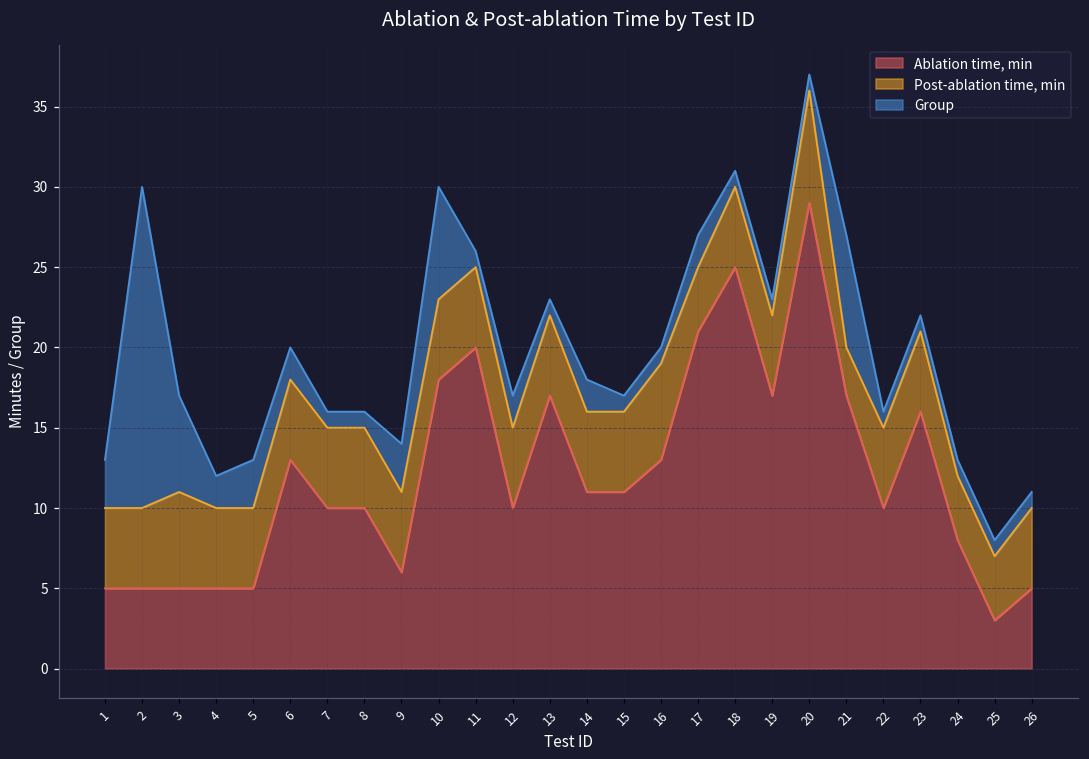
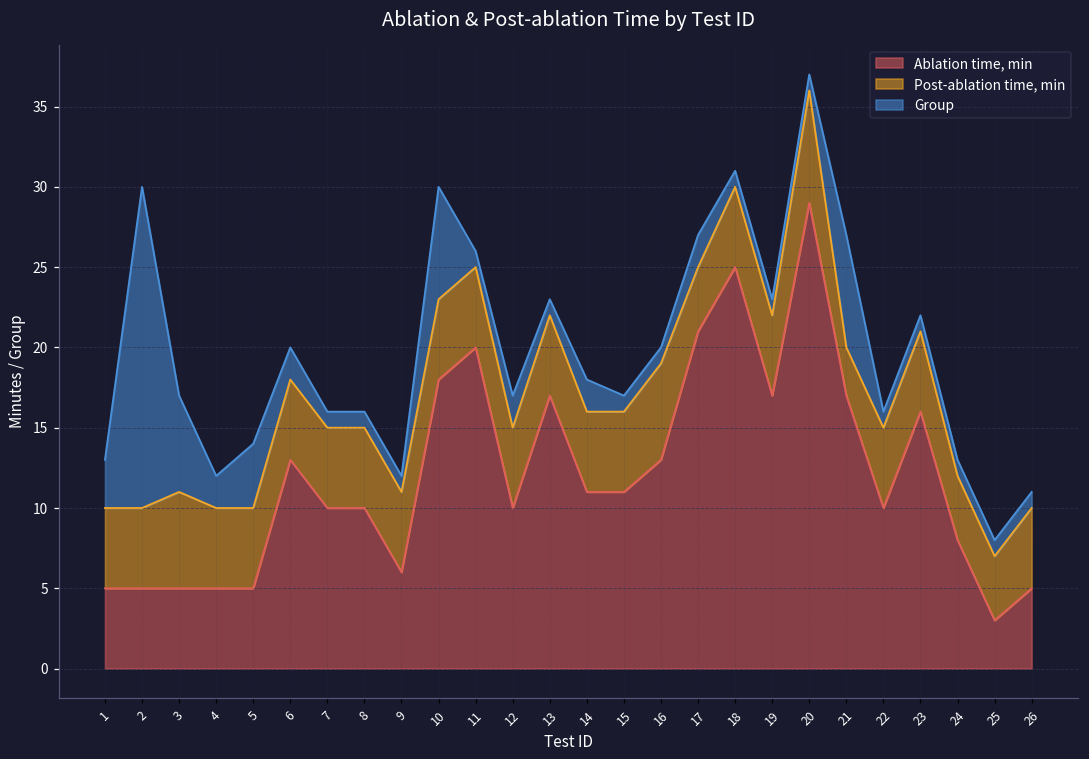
Group, 5: 3 -> 4
Group, 9: 3 -> 1
